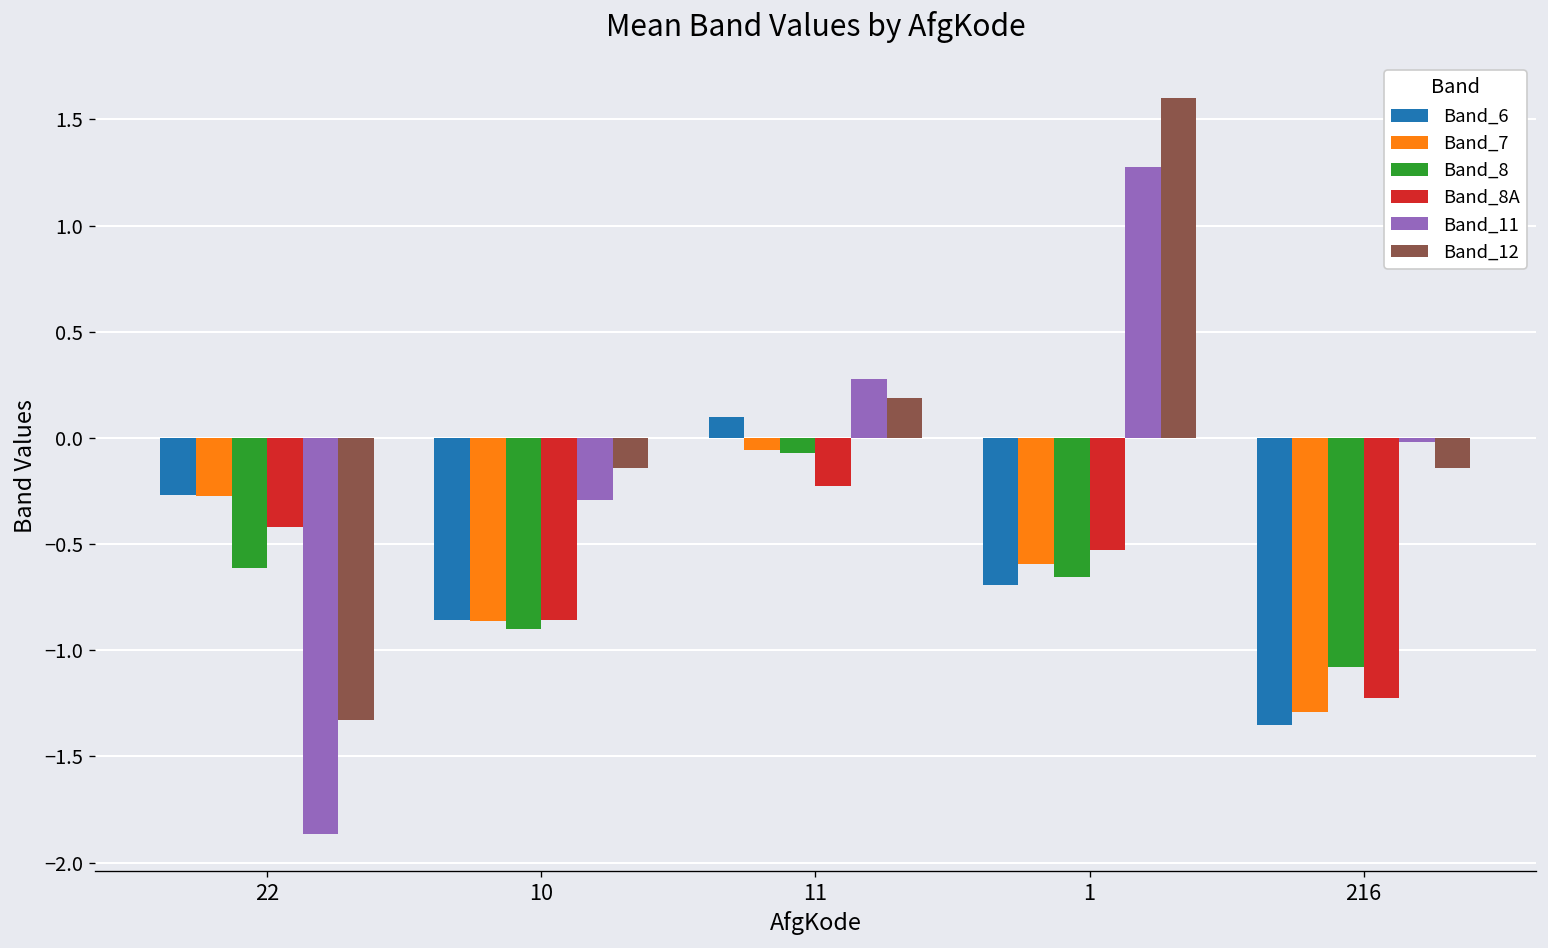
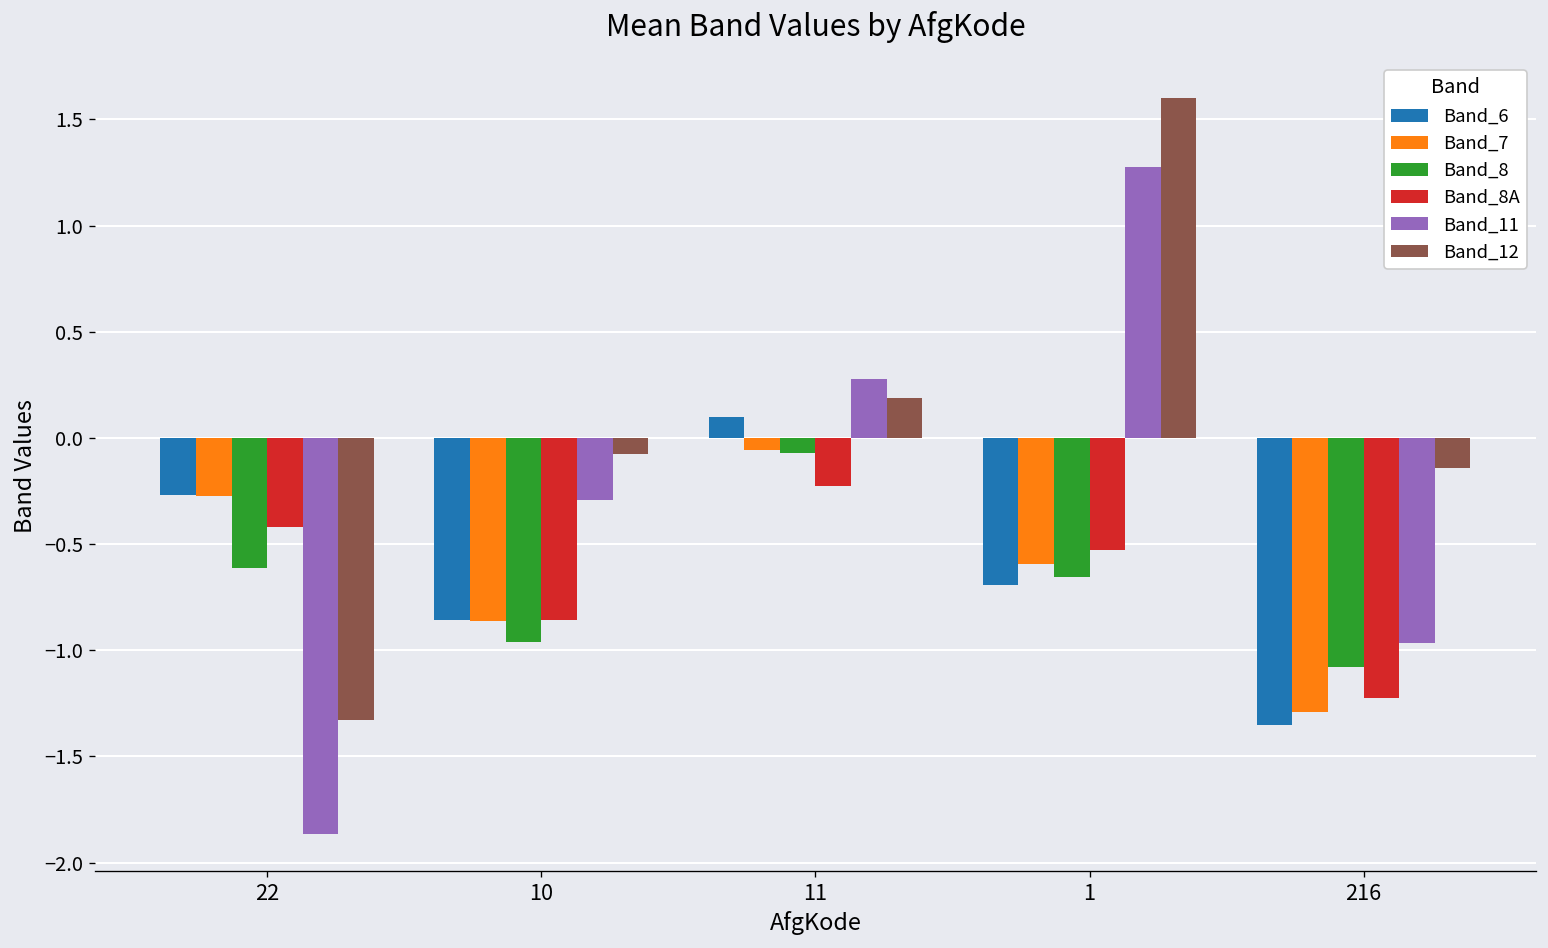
Band_8, 10: -0.90 -> -0.96
Band_12, 10: -0.14 -> -0.08
Band_11, 216: -0.02 -> -0.97
